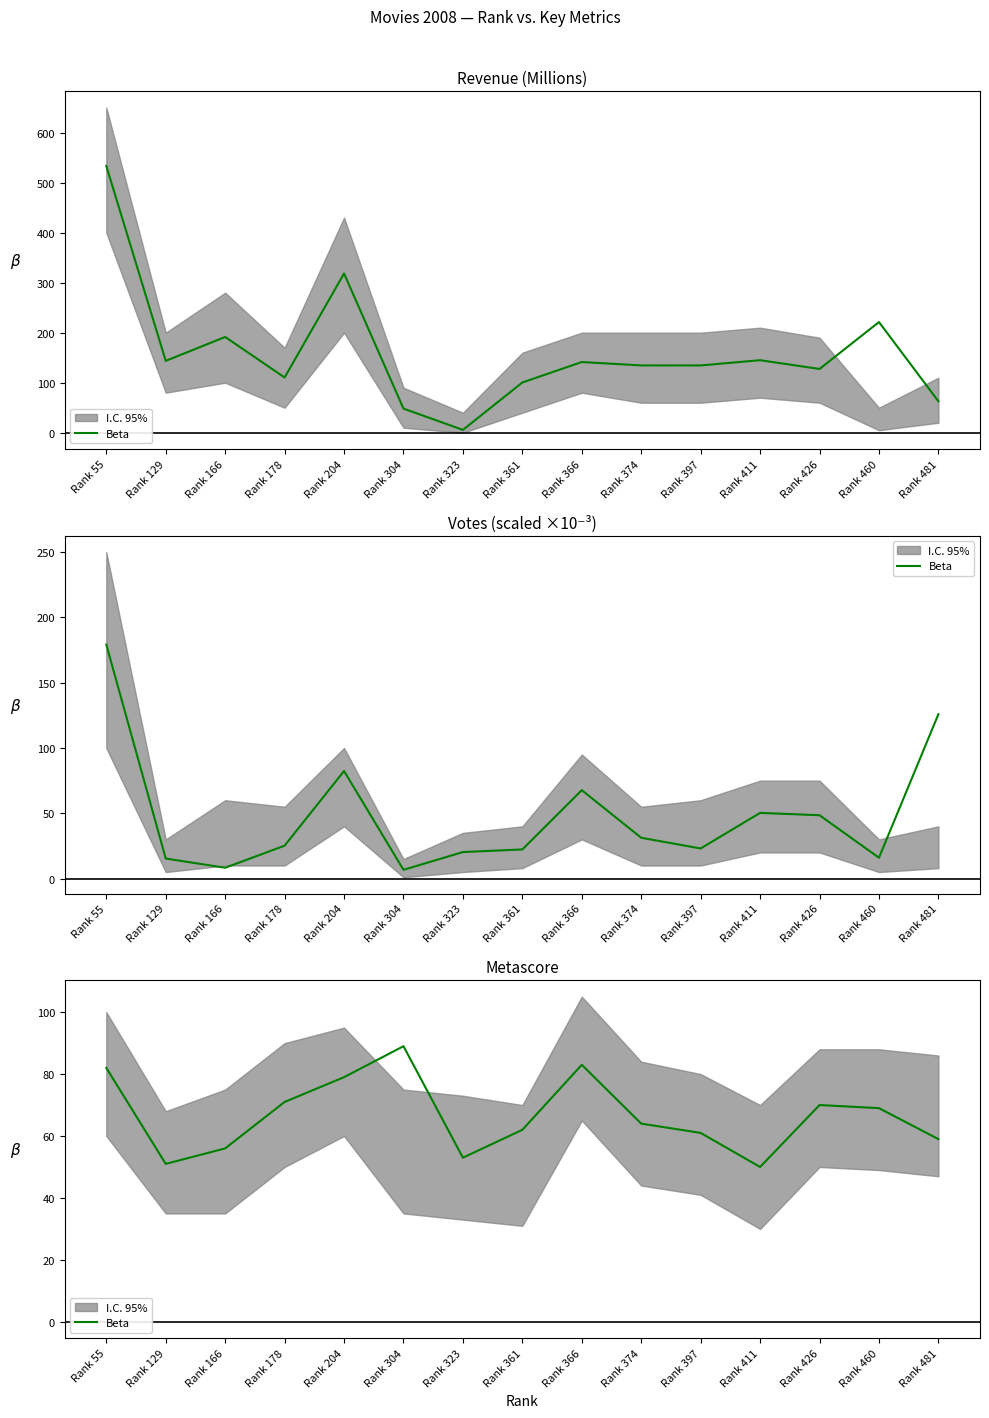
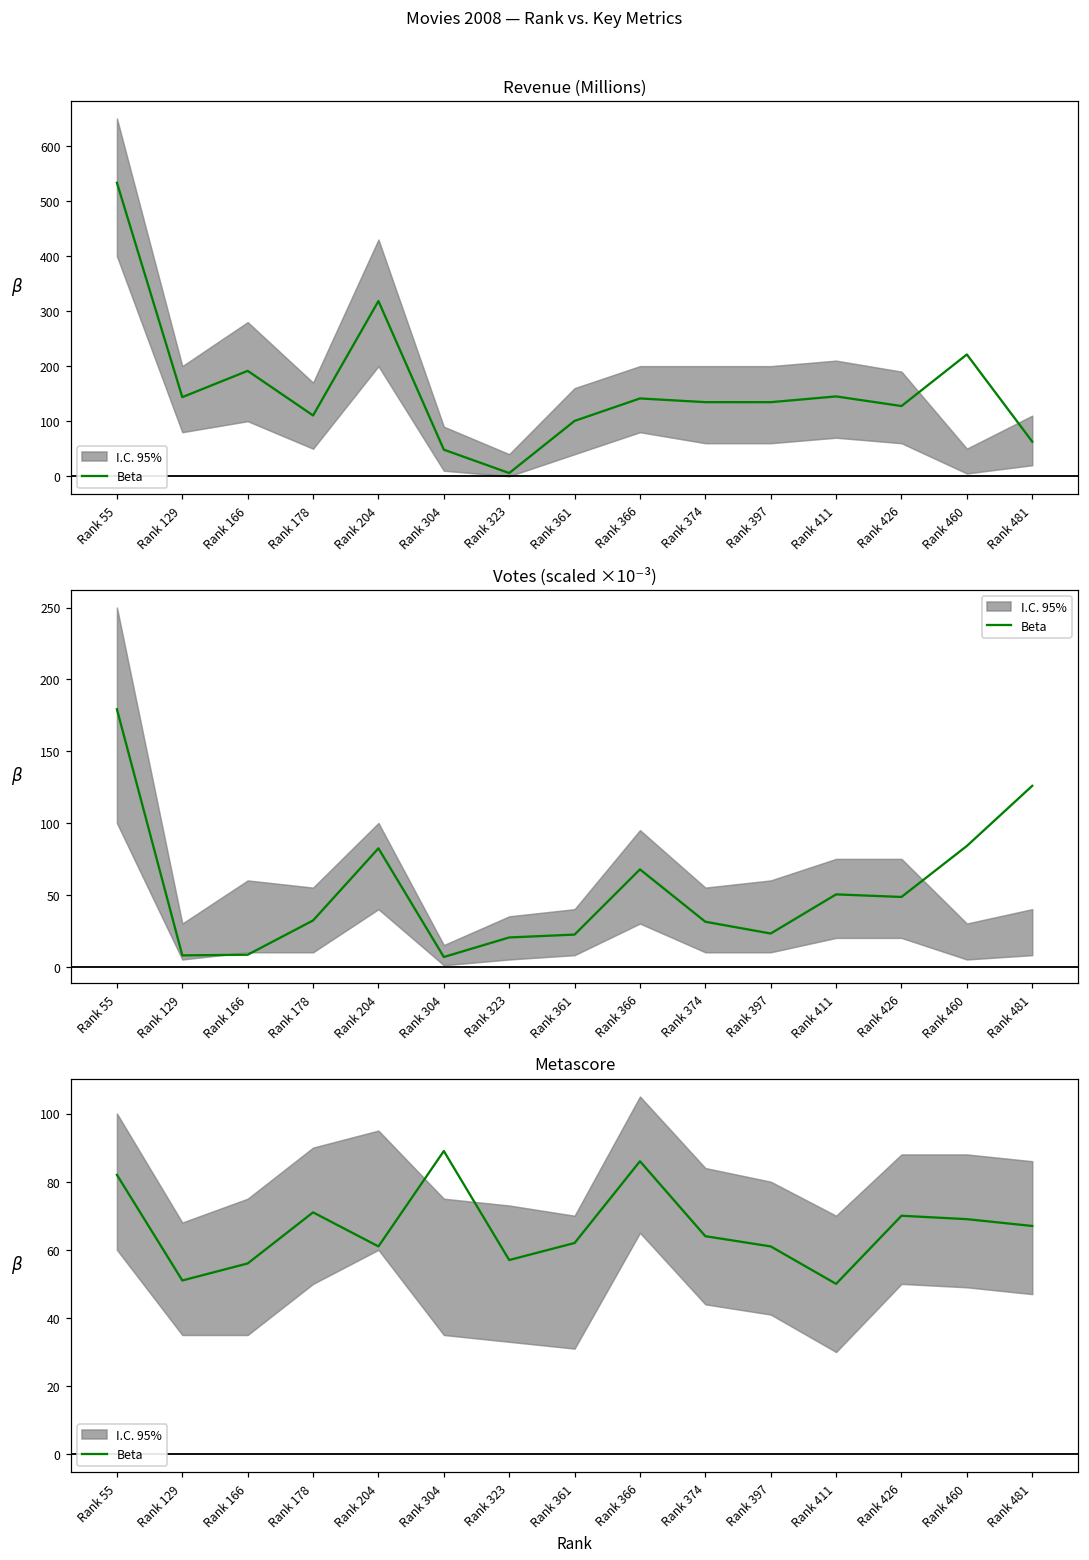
Votes (scaled ×10⁻³), Beta, Rank 129: 15 -> 8
Votes (scaled ×10⁻³), Beta, Rank 178: 25 -> 32
Votes (scaled ×10⁻³), Beta, Rank 460: 16 -> 84
Metascore, Beta, Rank 204: 79 -> 61
Metascore, Beta, Rank 323: 53 -> 57
Metascore, Beta, Rank 366: 83 -> 86
Metascore, Beta, Rank 481: 59 -> 67
